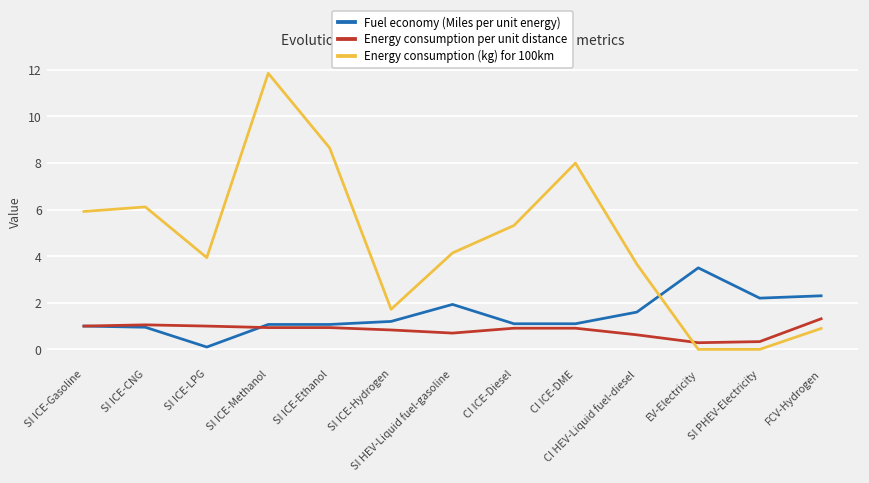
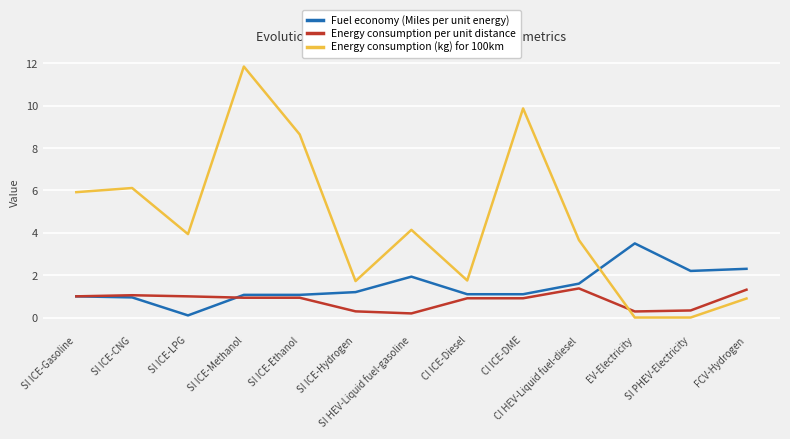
Energy consumption per unit distance, SI ICE-Hydrogen: 0.8 -> 0.3
Energy consumption per unit distance, SI HEV-Liquid fuel-gasoline: 0.7 -> 0.2
Energy consumption (kg) for 100km, CI ICE-Diesel: 5.3 -> 1.7
Energy consumption (kg) for 100km, CI ICE-DME: 8.0 -> 9.9
Energy consumption per unit distance, CI HEV-Liquid fuel-diesel: 0.6 -> 1.4
